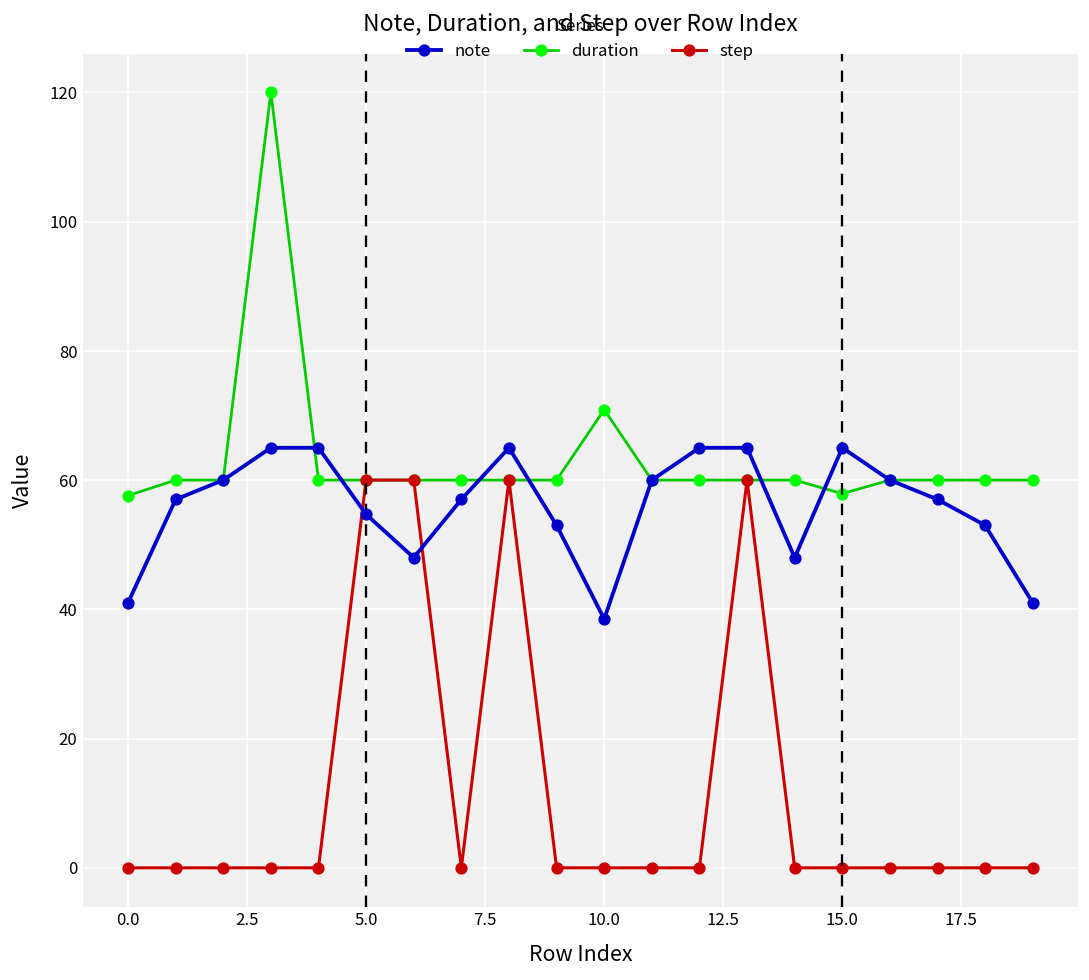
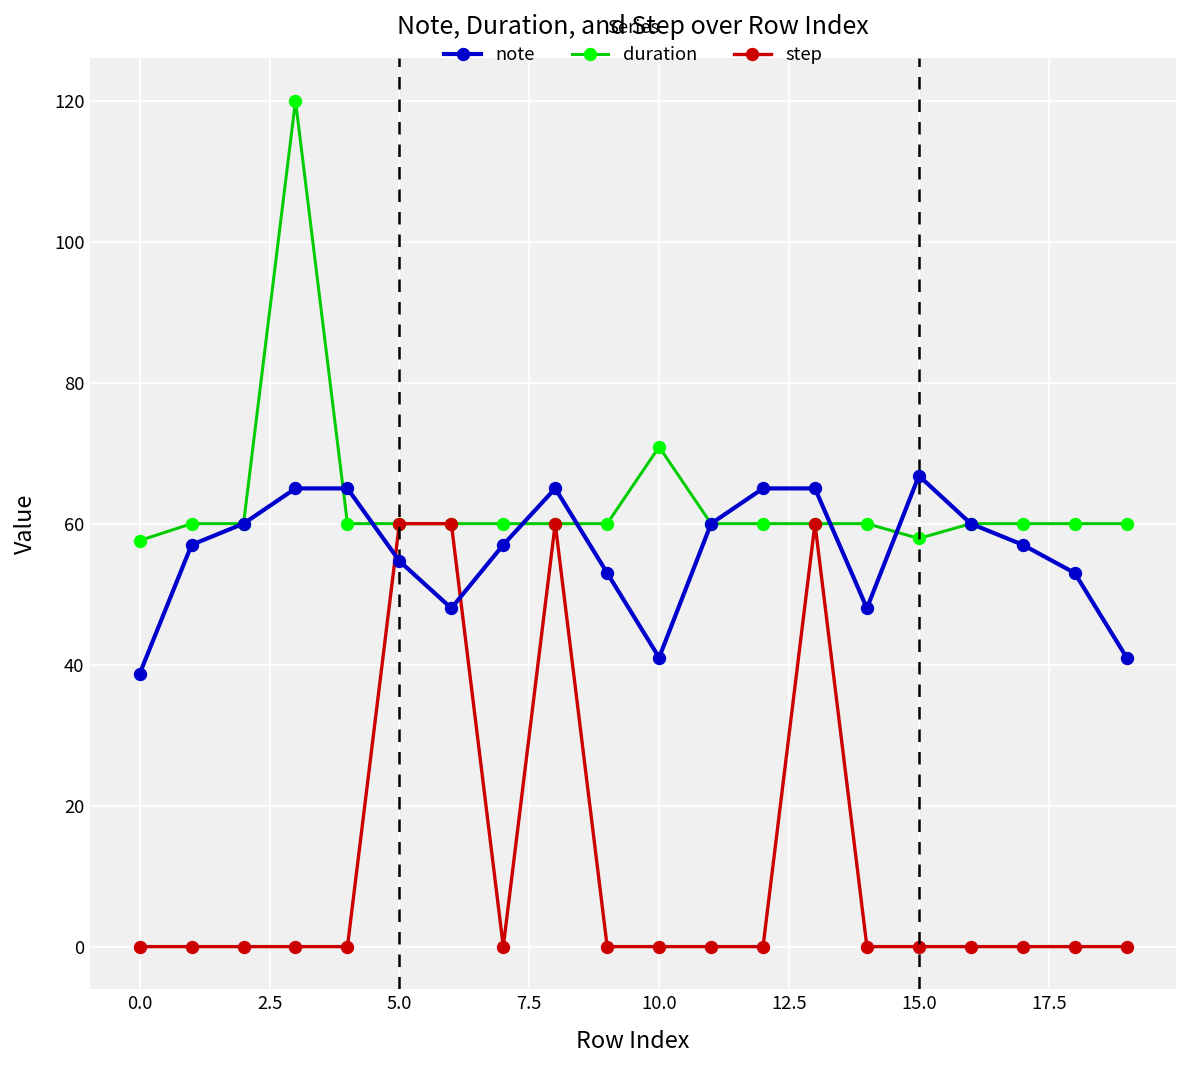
note, 0.0: 41 -> 39
note, 10.0: 39 -> 41
note, 15.0: 65 -> 67
